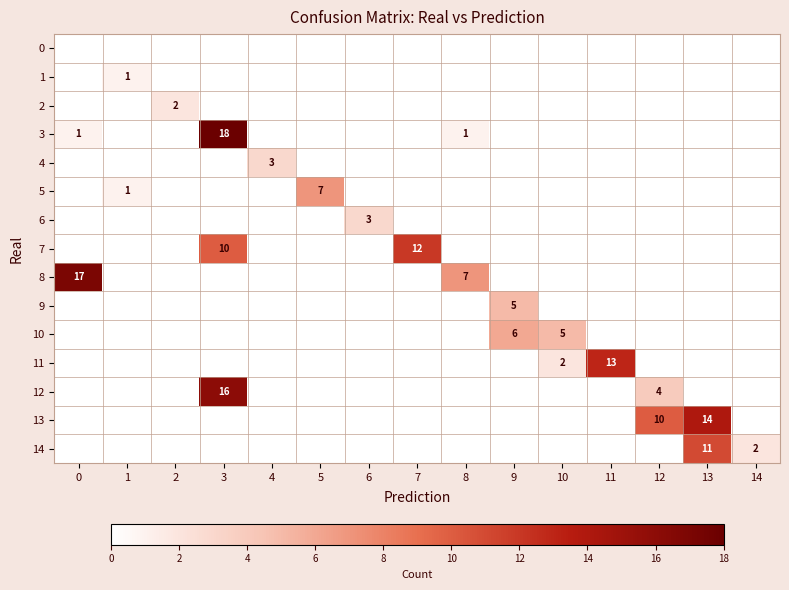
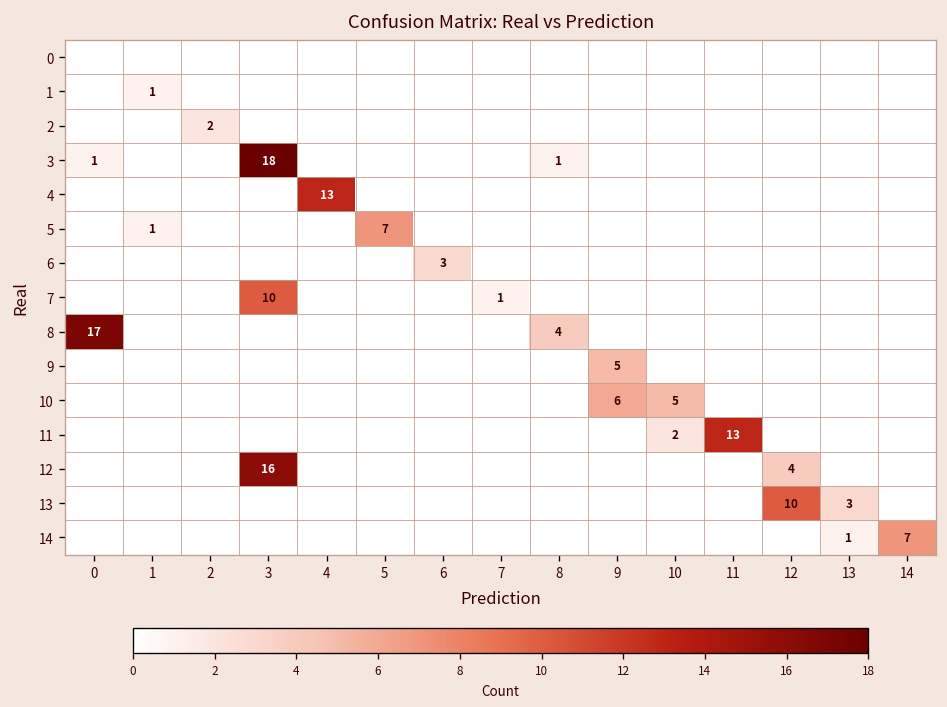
4, 4: 3 -> 13
7, 7: 12 -> 1
8, 8: 7 -> 4
13, 13: 14 -> 3
14, 13: 11 -> 1
14, 14: 2 -> 7
